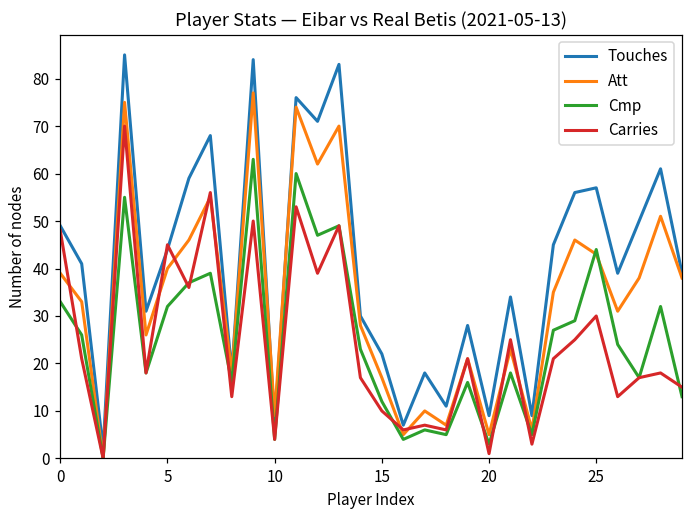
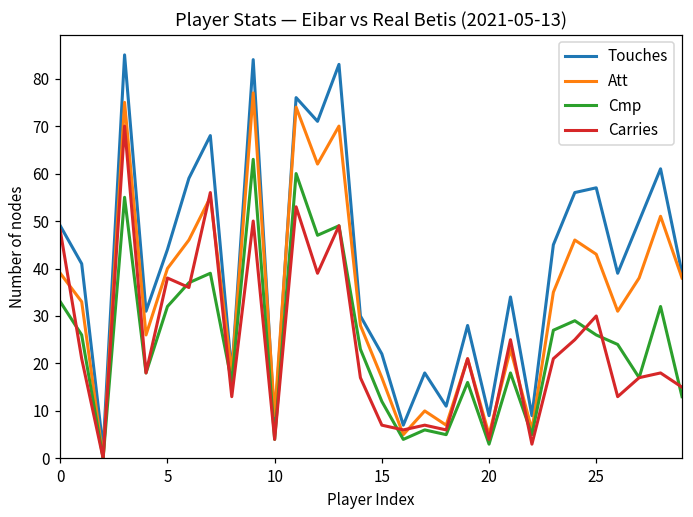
Carries, 5: 45 -> 38
Carries, 15: 10 -> 7
Carries, 20: 1 -> 4
Cmp, 25: 44 -> 26
